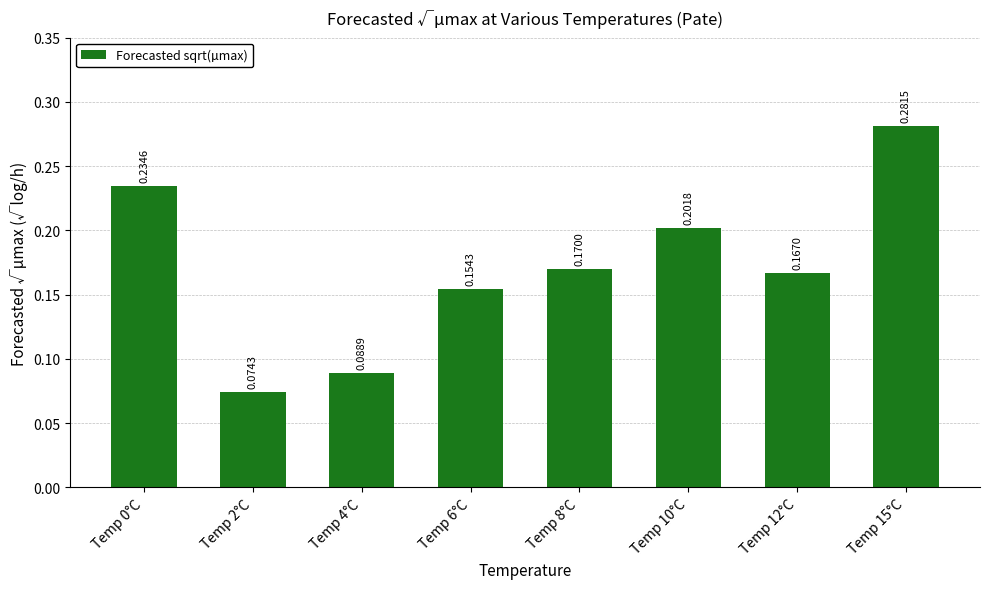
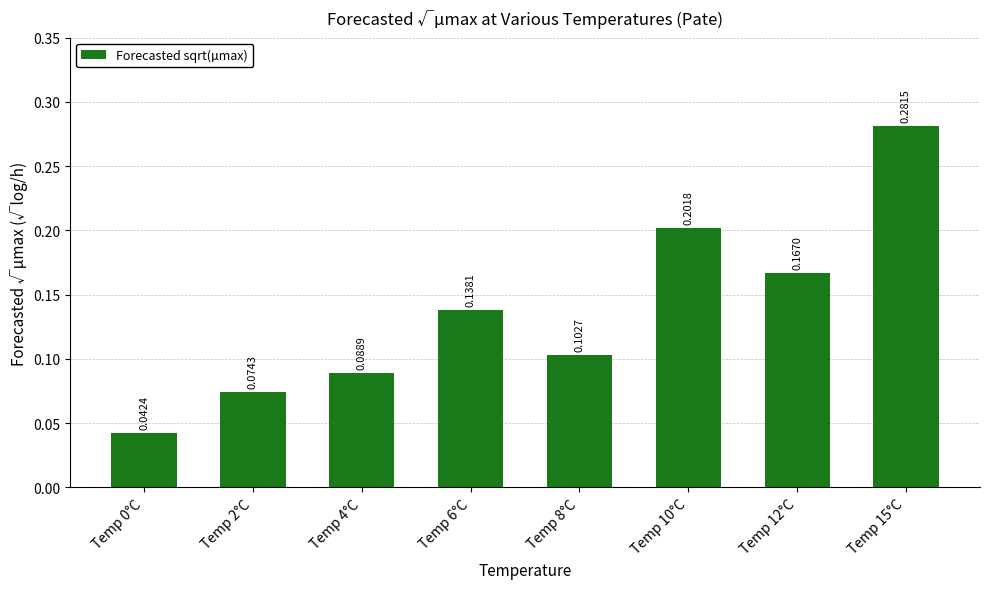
Temp 0°C: 0.2346 -> 0.0424
Temp 6°C: 0.1543 -> 0.1381
Temp 8°C: 0.1700 -> 0.1027
